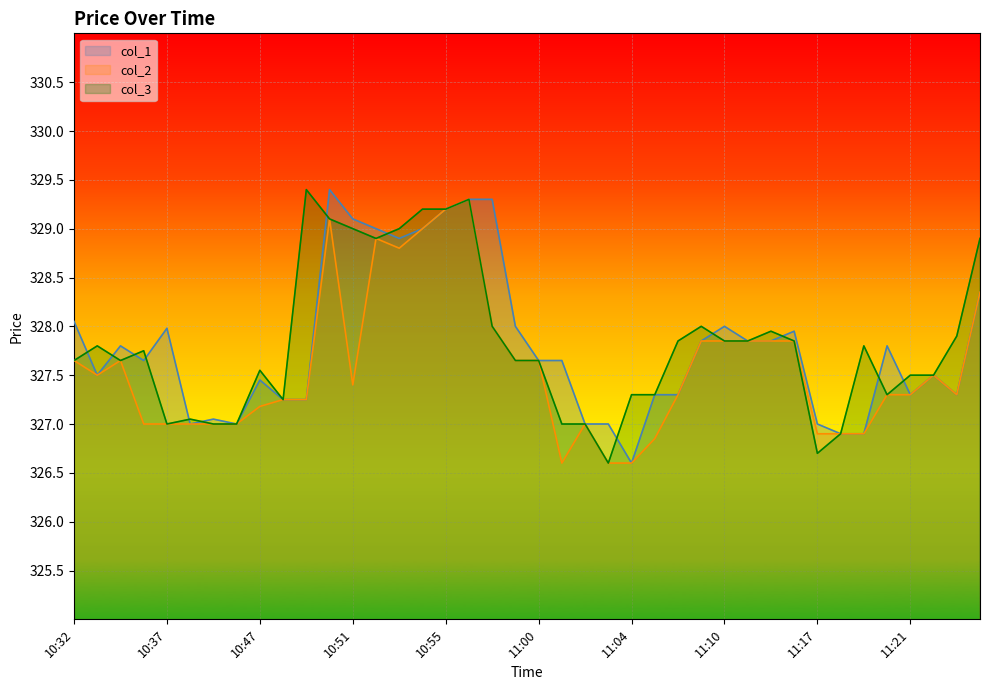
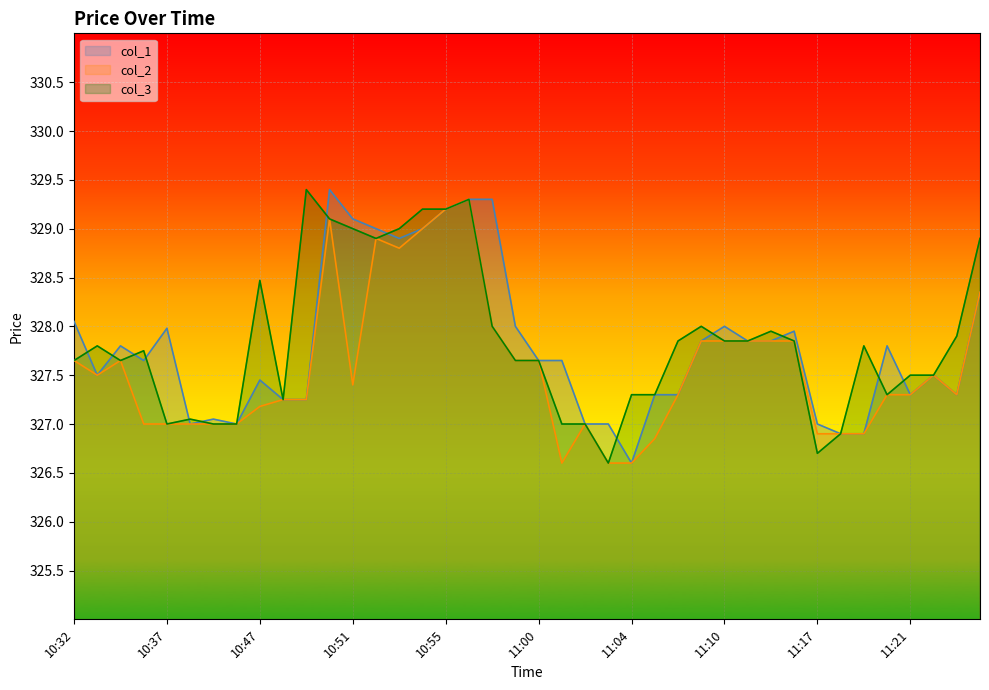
col_3, 10:47: 327.6 -> 328.5
